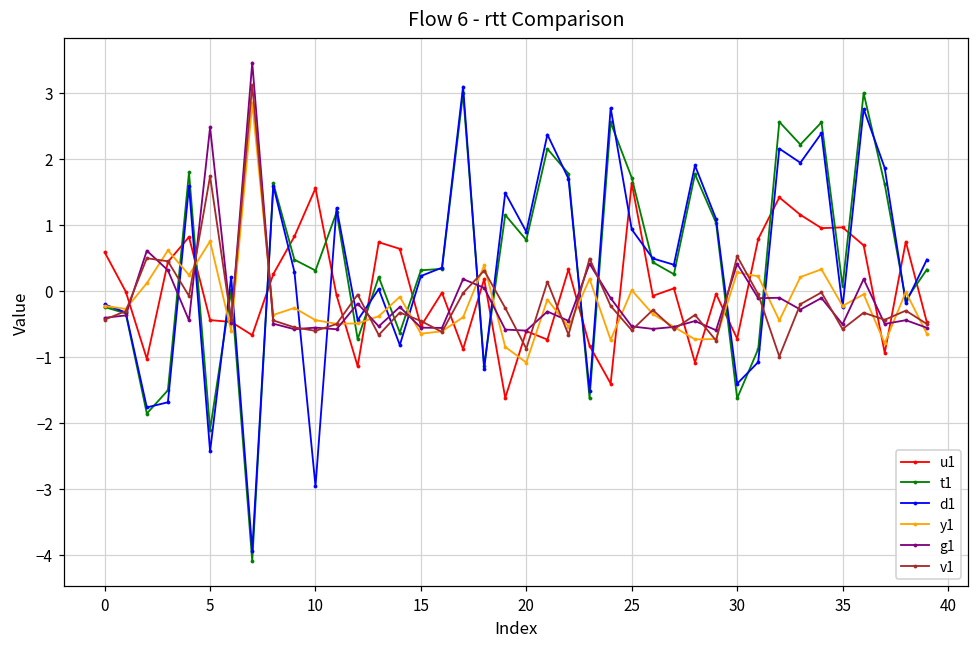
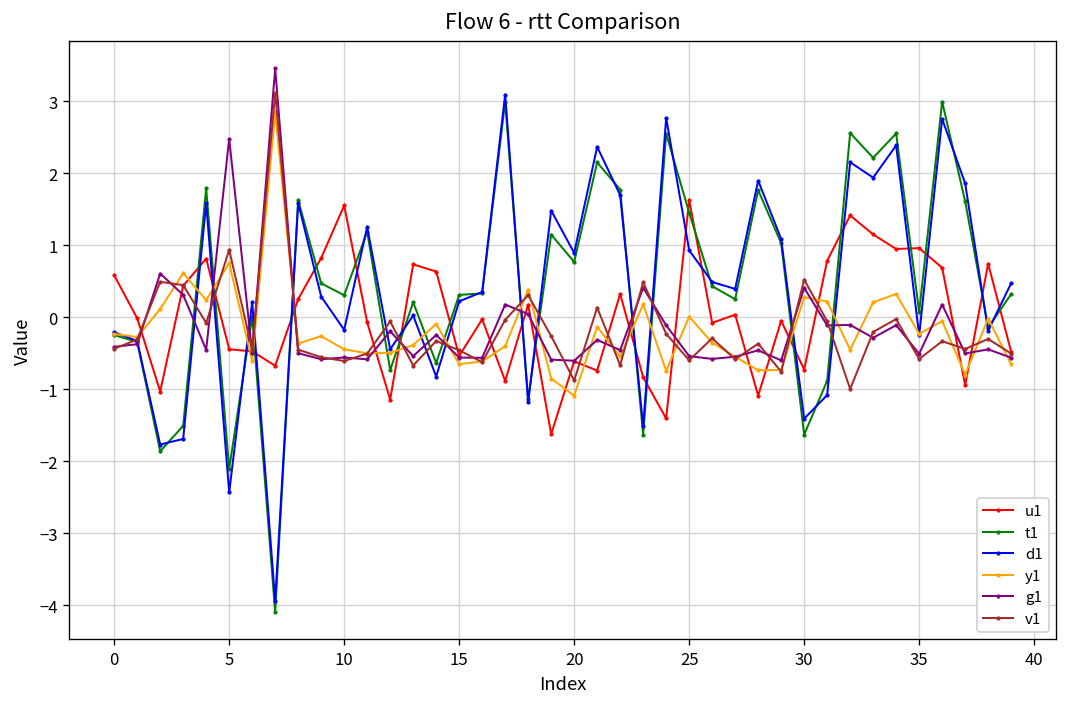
v1, 5: 1.7 -> 0.9
d1, 10: -3.0 -> -0.2
t1, 25: 1.7 -> 1.5
